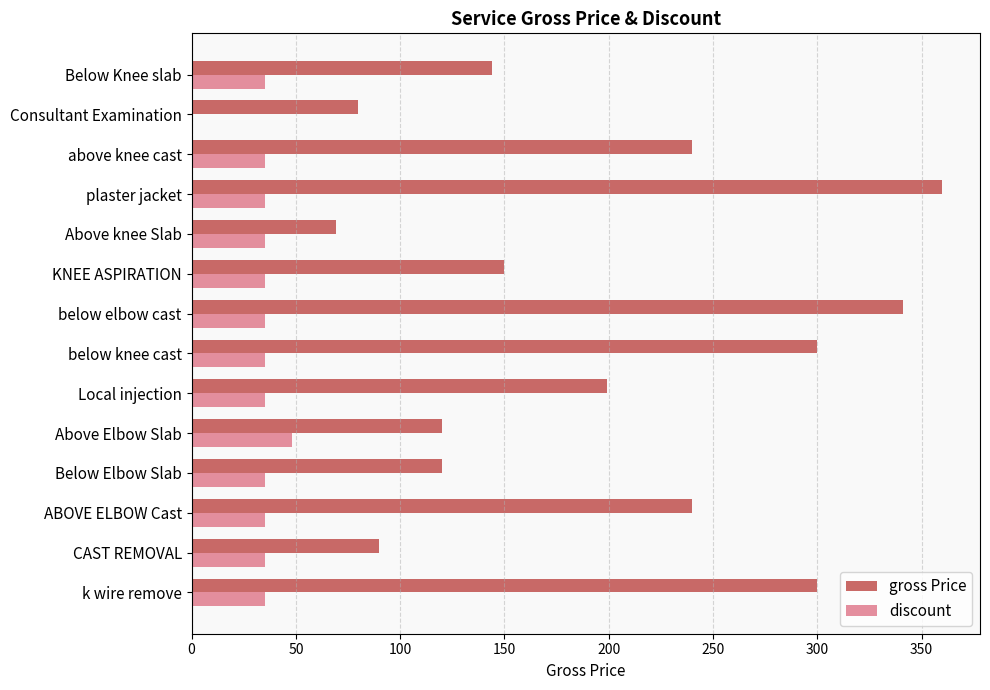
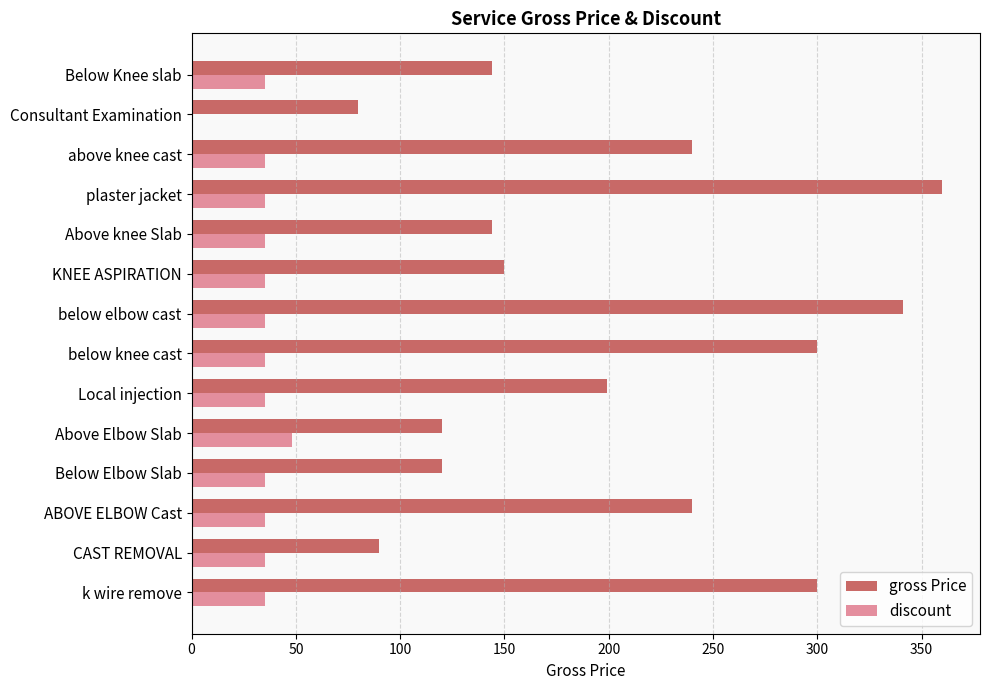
gross Price, Above knee Slab: 69 -> 144
